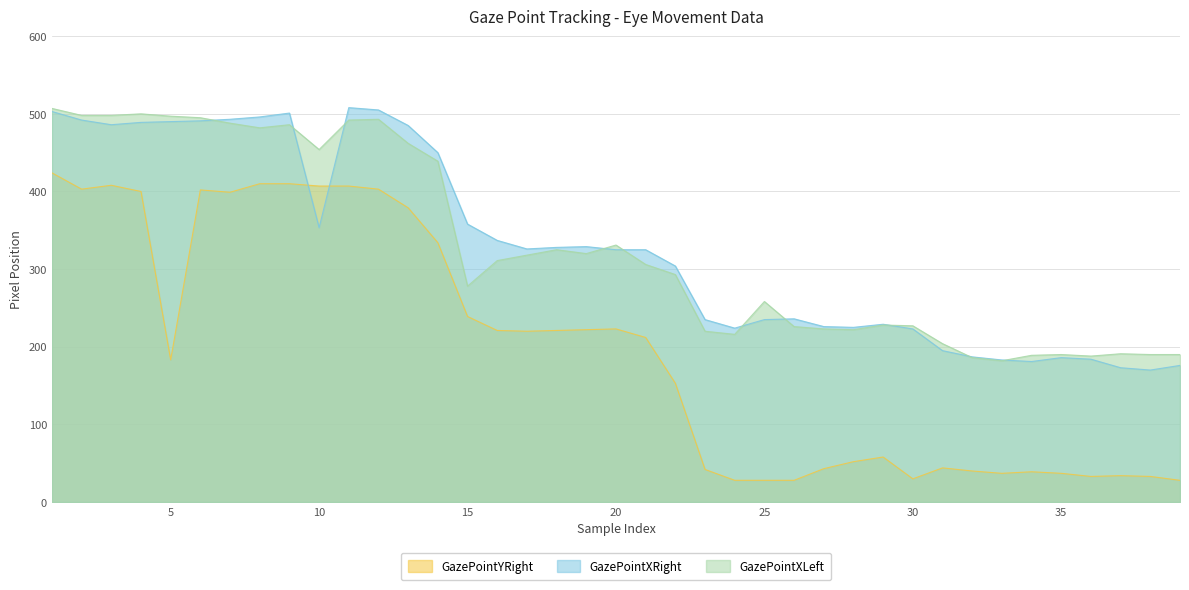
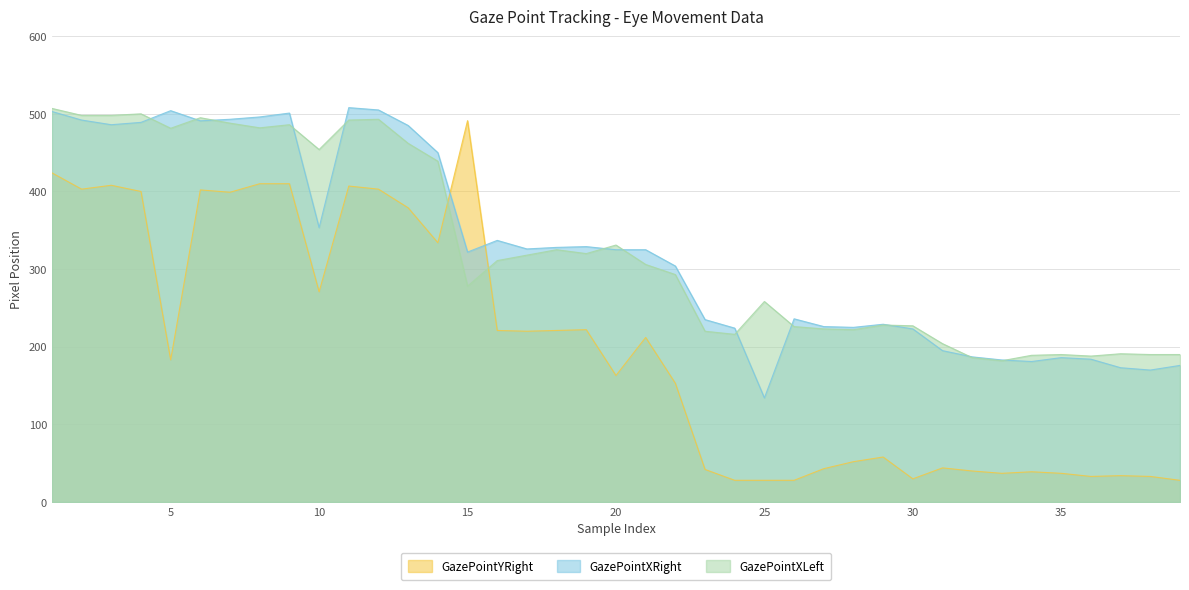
GazePointXRight, 5: 490 -> 500
GazePointXLeft, 5: 500 -> 480
GazePointYRight, 10: 410 -> 270
GazePointYRight, 15: 240 -> 490
GazePointXRight, 15: 360 -> 320
GazePointYRight, 20: 220 -> 160
GazePointXRight, 25: 240 -> 130
